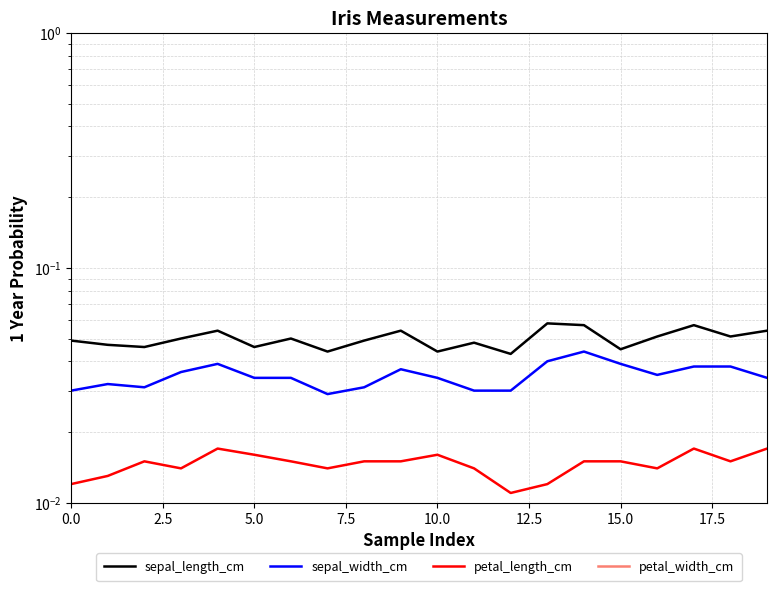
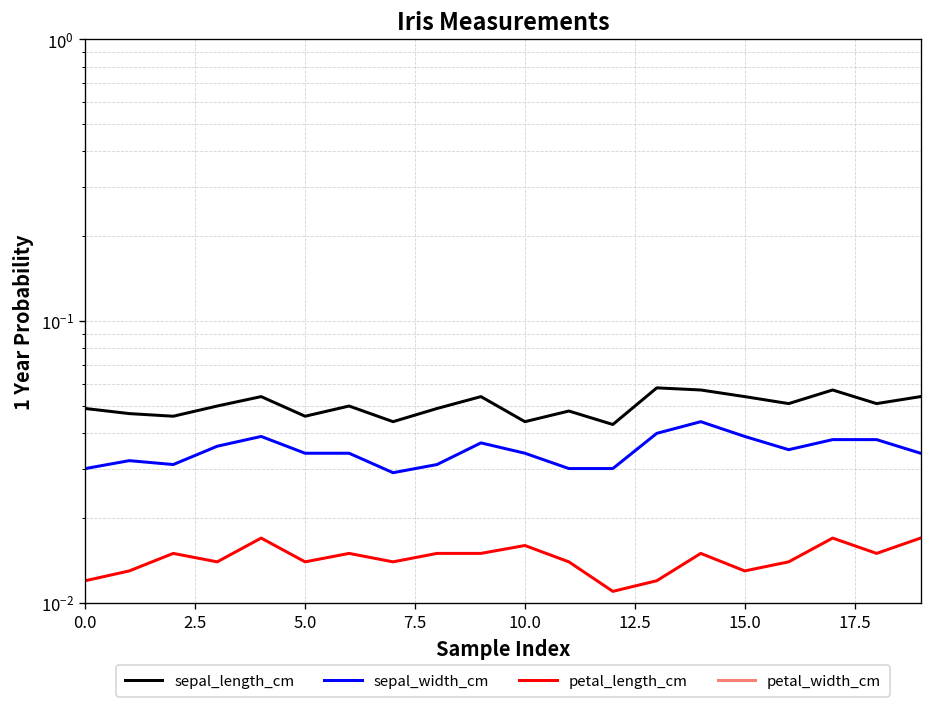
petal_length_cm, 5.0: 0.016 -> 0.014
sepal_length_cm, 15.0: 0.045 -> 0.054
petal_length_cm, 15.0: 0.015 -> 0.013
